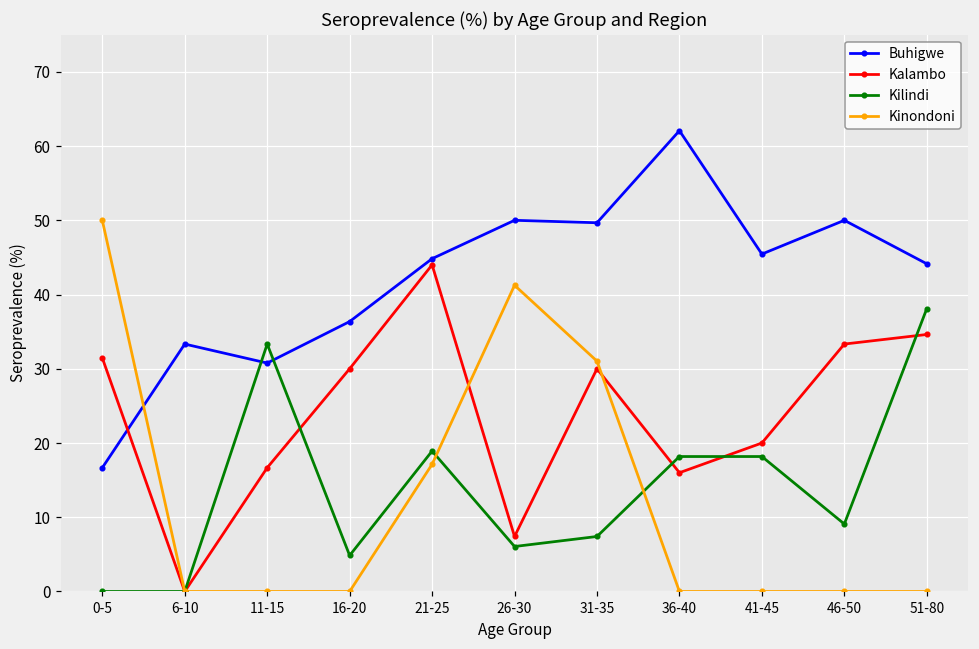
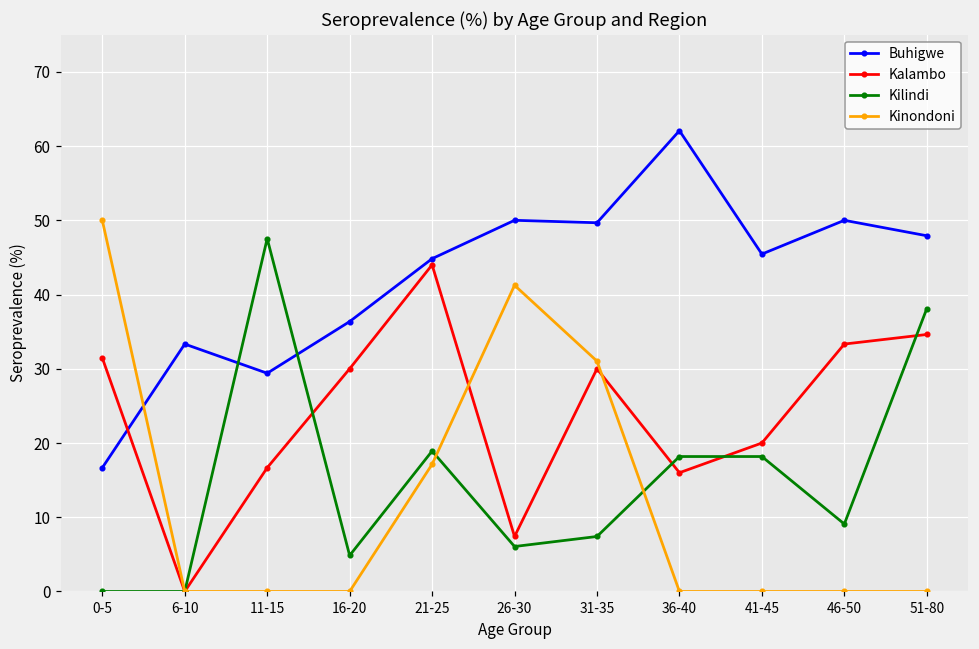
Buhigwe, 11-15: 31 -> 29
Kilindi, 11-15: 33 -> 48
Buhigwe, 51-80: 44 -> 48
